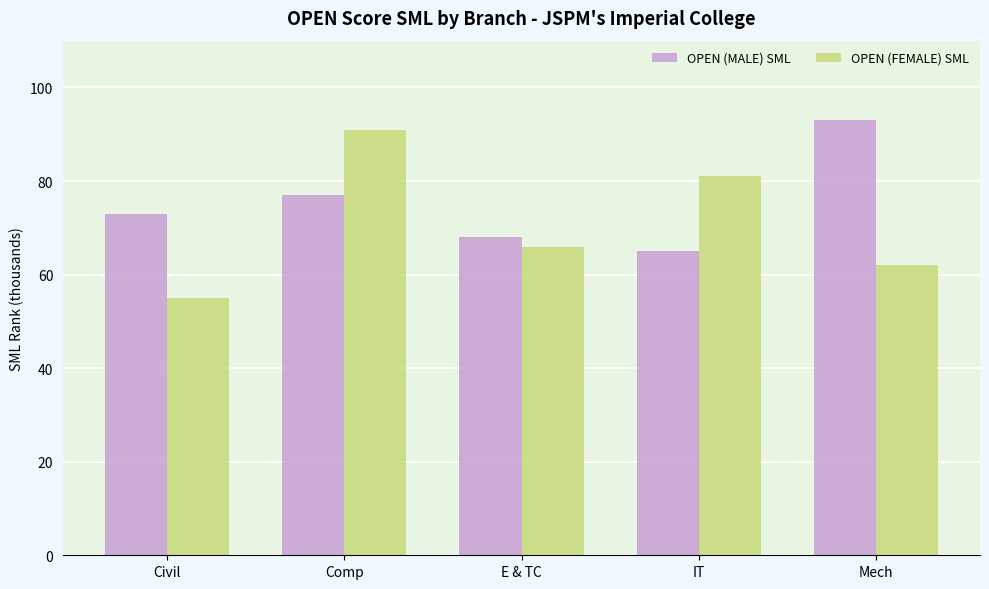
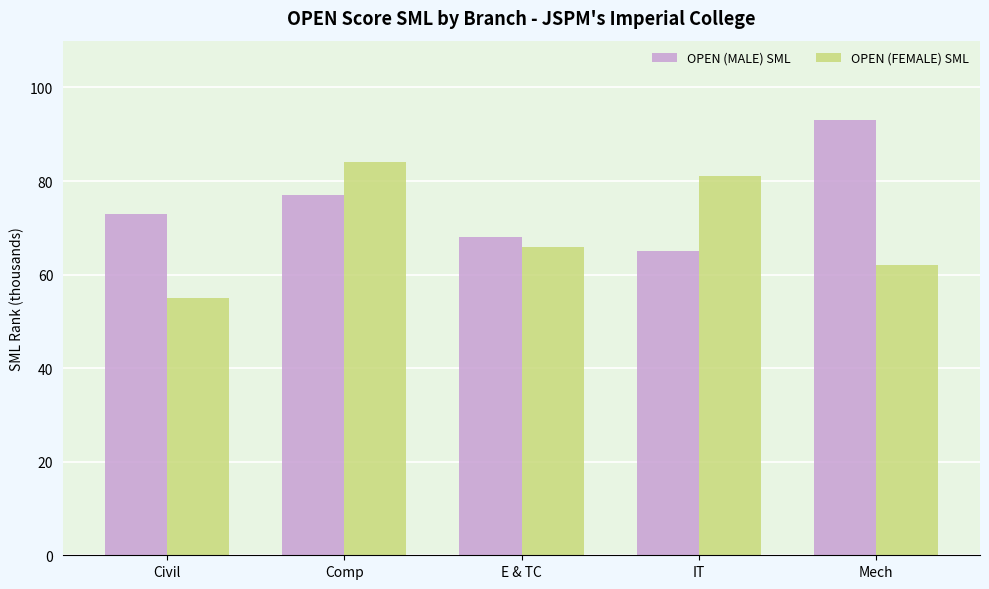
OPEN (FEMALE) SML, Comp: 91 -> 84
